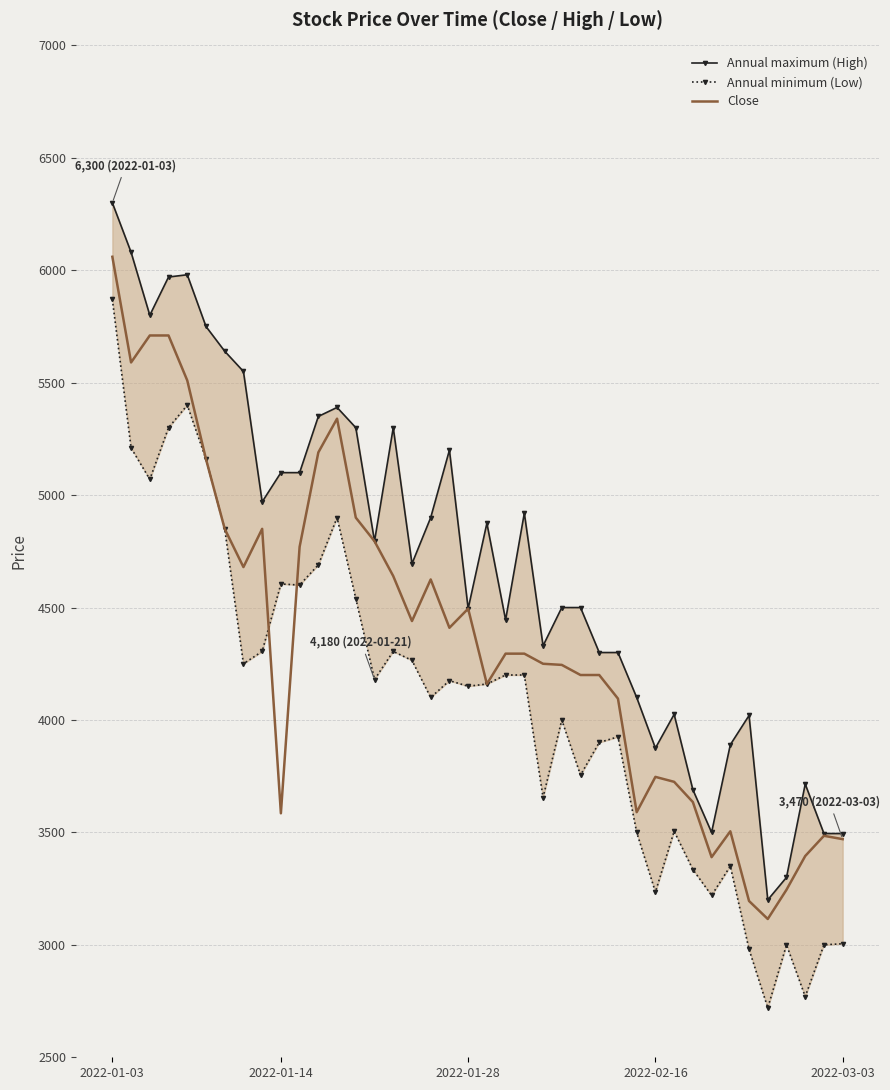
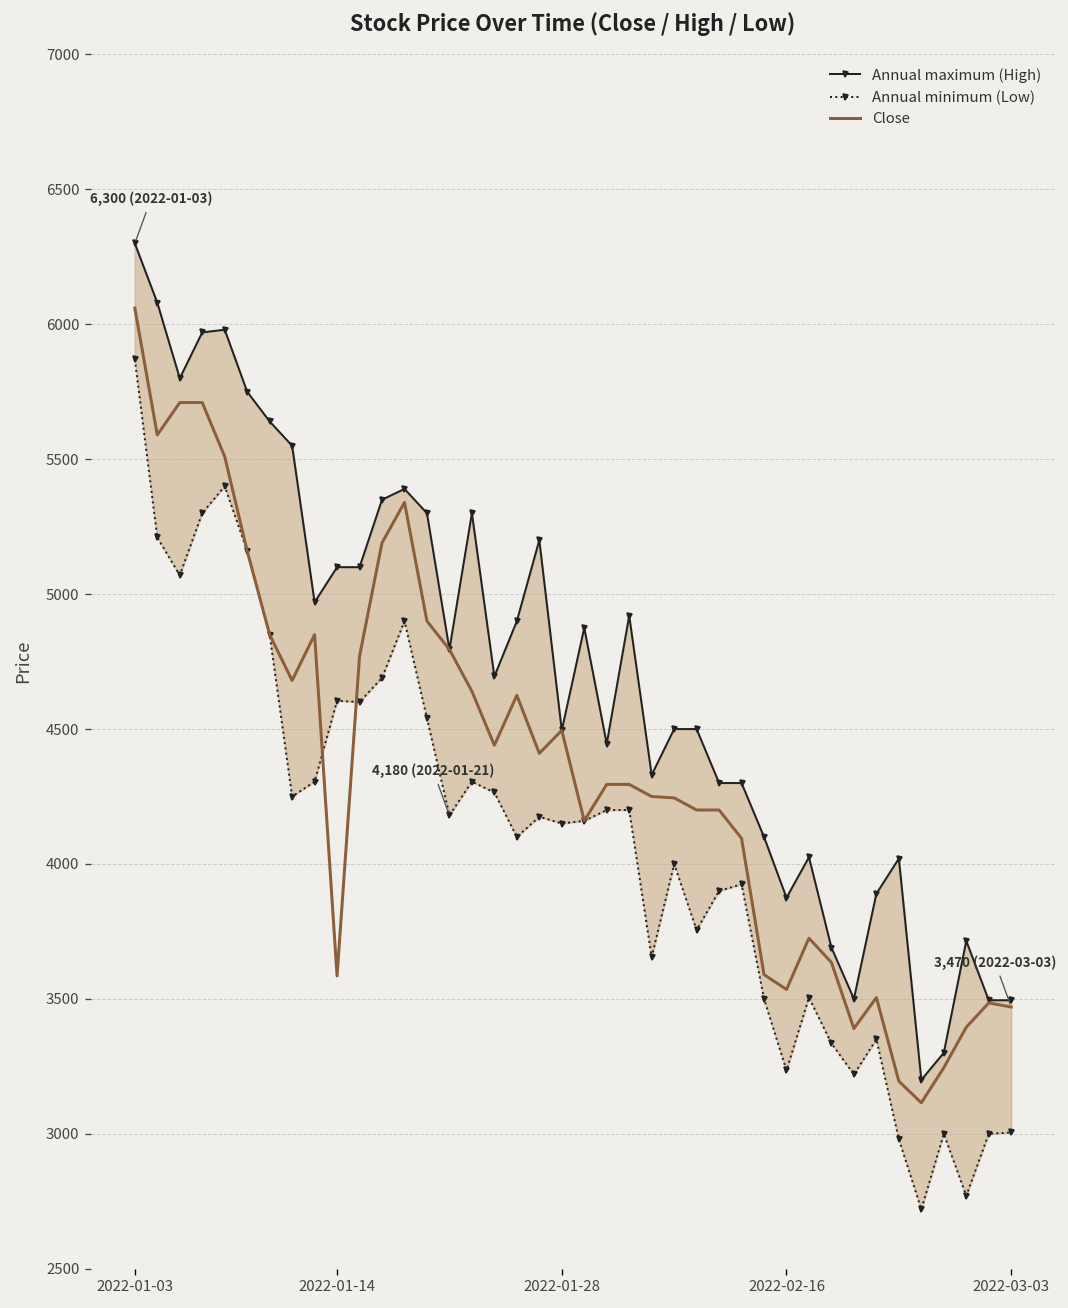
Close, 2022-02-16: 3750 -> 3540
